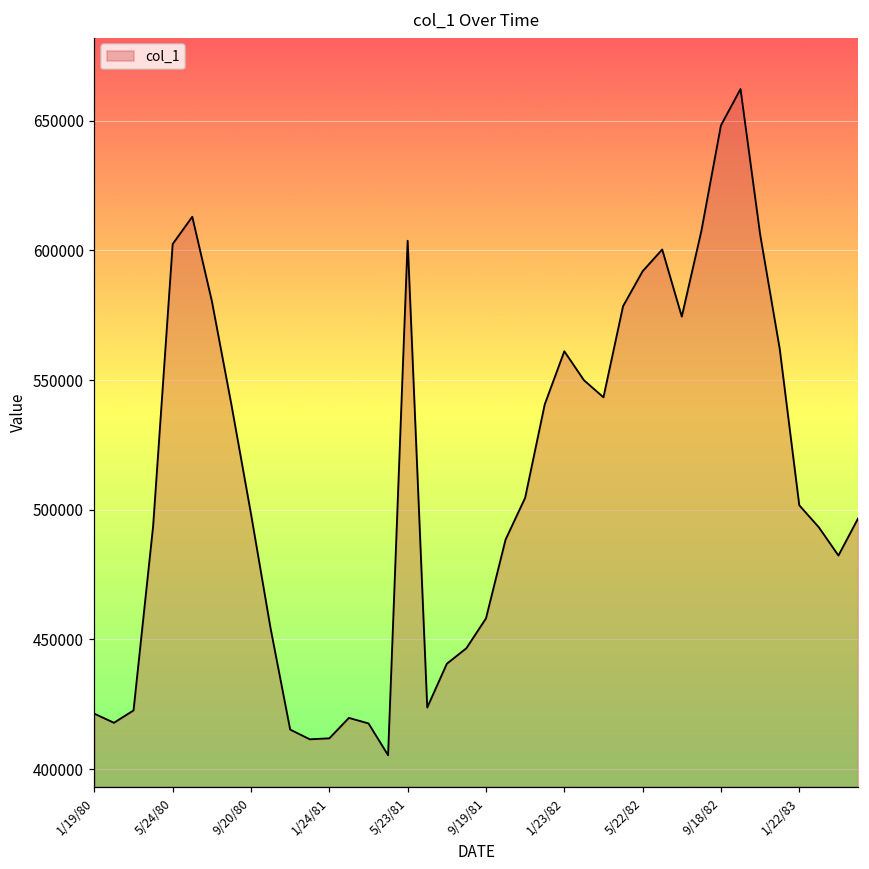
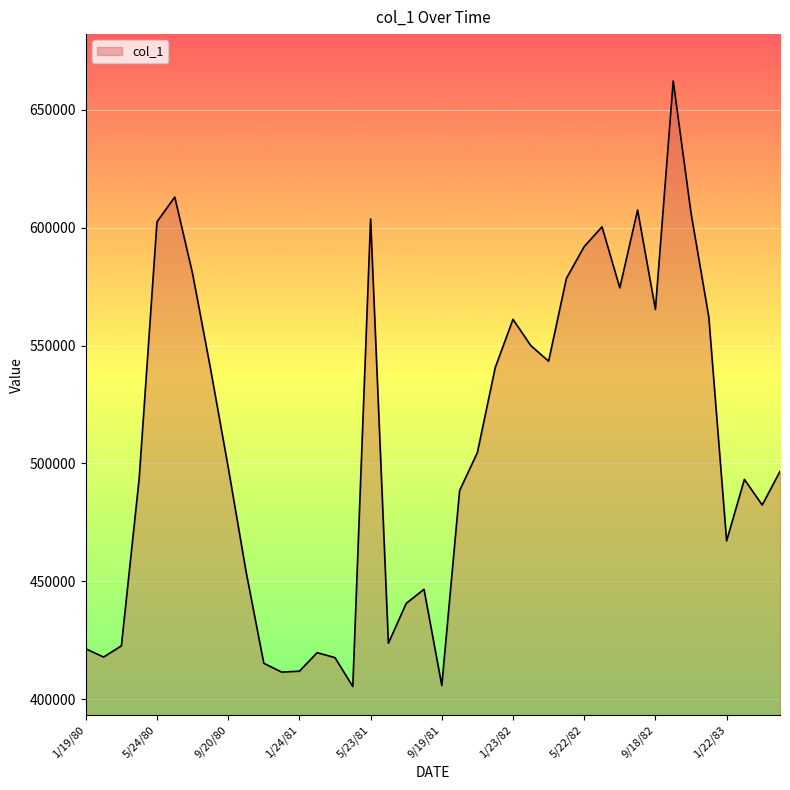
9/19/81: 458000 -> 406000
9/18/82: 648000 -> 565000
1/22/83: 502000 -> 467000
